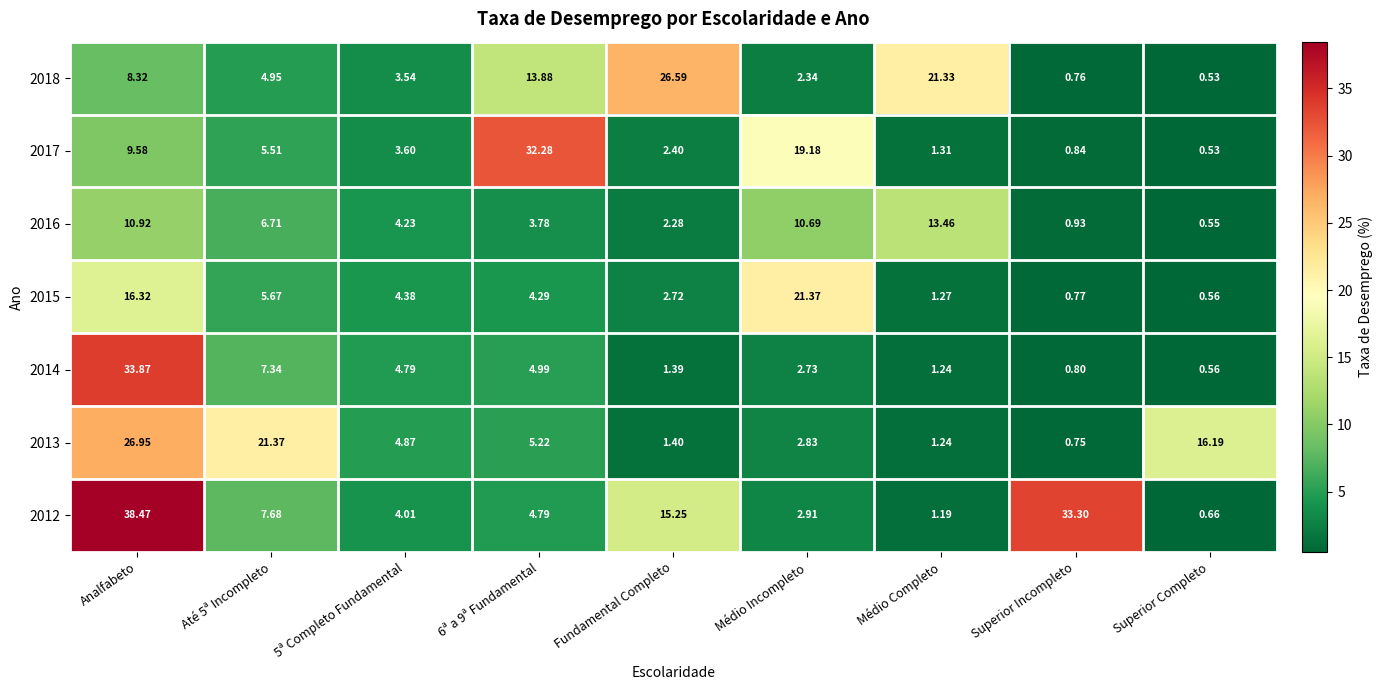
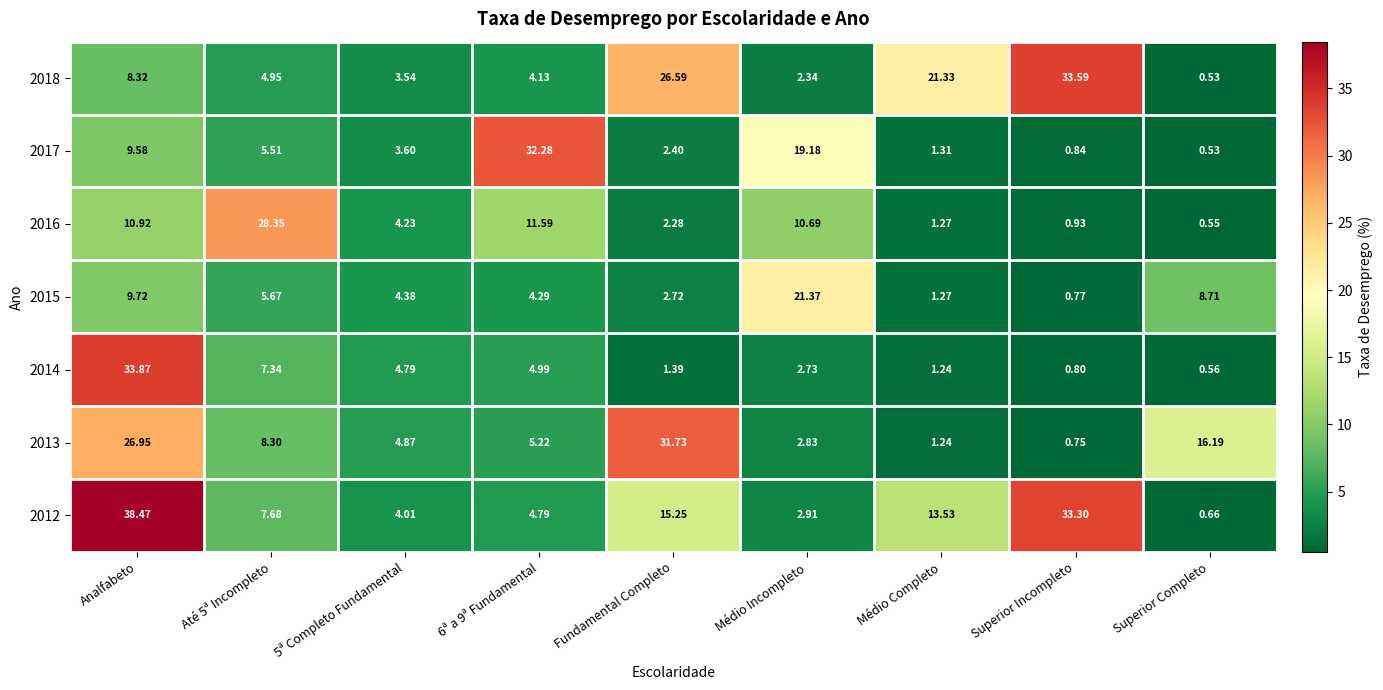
2018, 6ª a 9ª Fundamental: 13.88 -> 4.13
2018, Superior Incompleto: 0.76 -> 33.59
2016, Até 5ª Incompleto: 6.71 -> 28.35
2016, 6ª a 9ª Fundamental: 3.78 -> 11.59
2016, Médio Completo: 13.46 -> 1.27
2015, Analfabeto: 16.32 -> 9.72
2015, Superior Completo: 0.56 -> 8.71
2013, Até 5ª Incompleto: 21.37 -> 8.30
2013, Fundamental Completo: 1.40 -> 31.73
2012, Médio Completo: 1.19 -> 13.53
